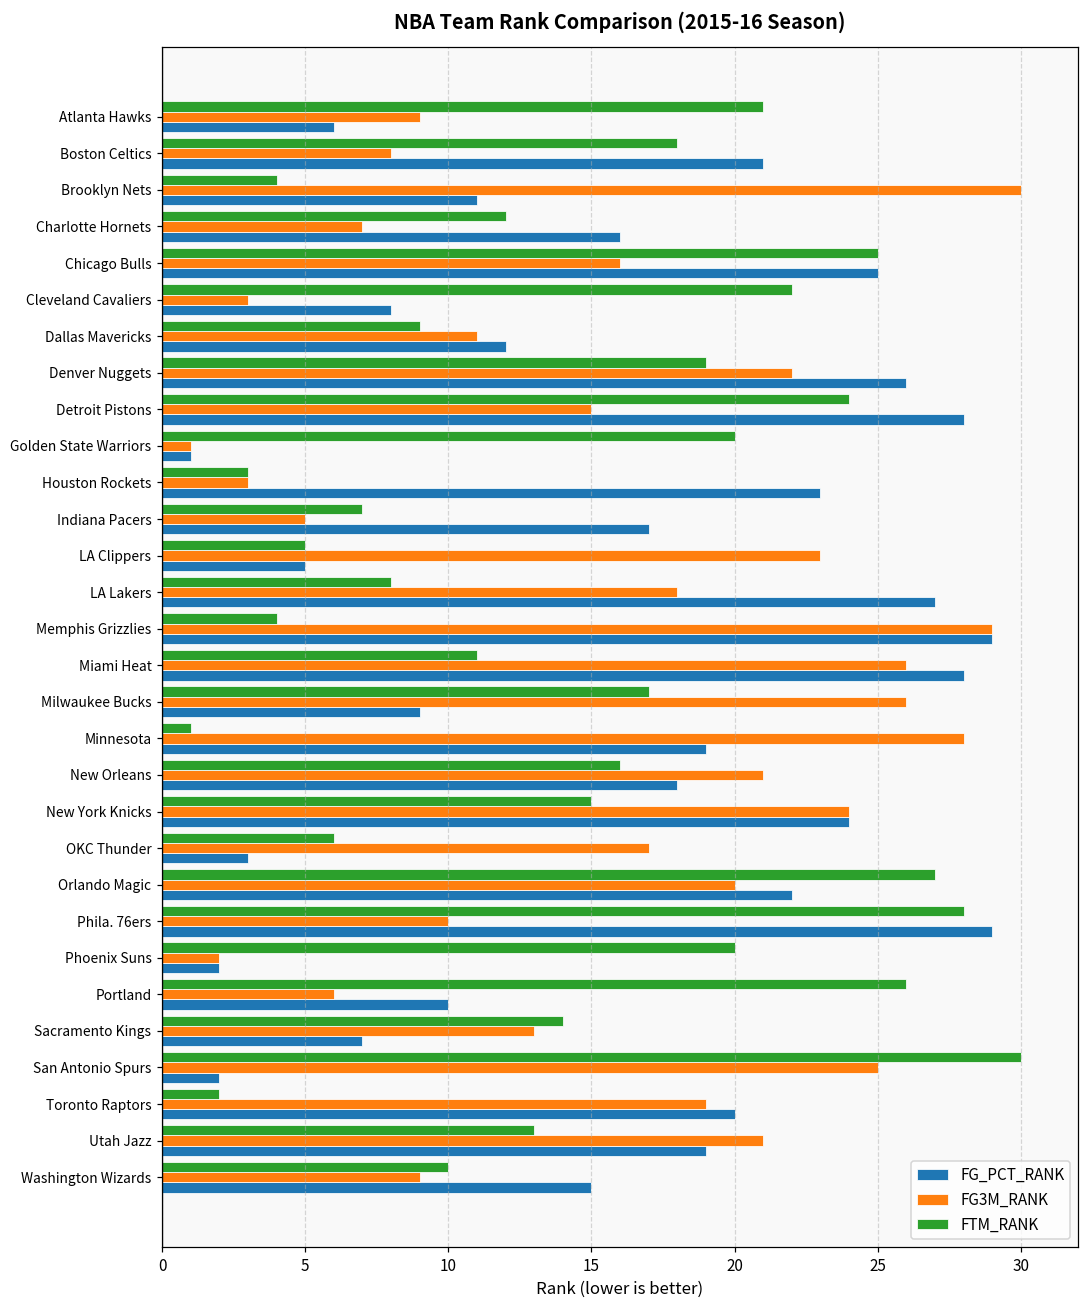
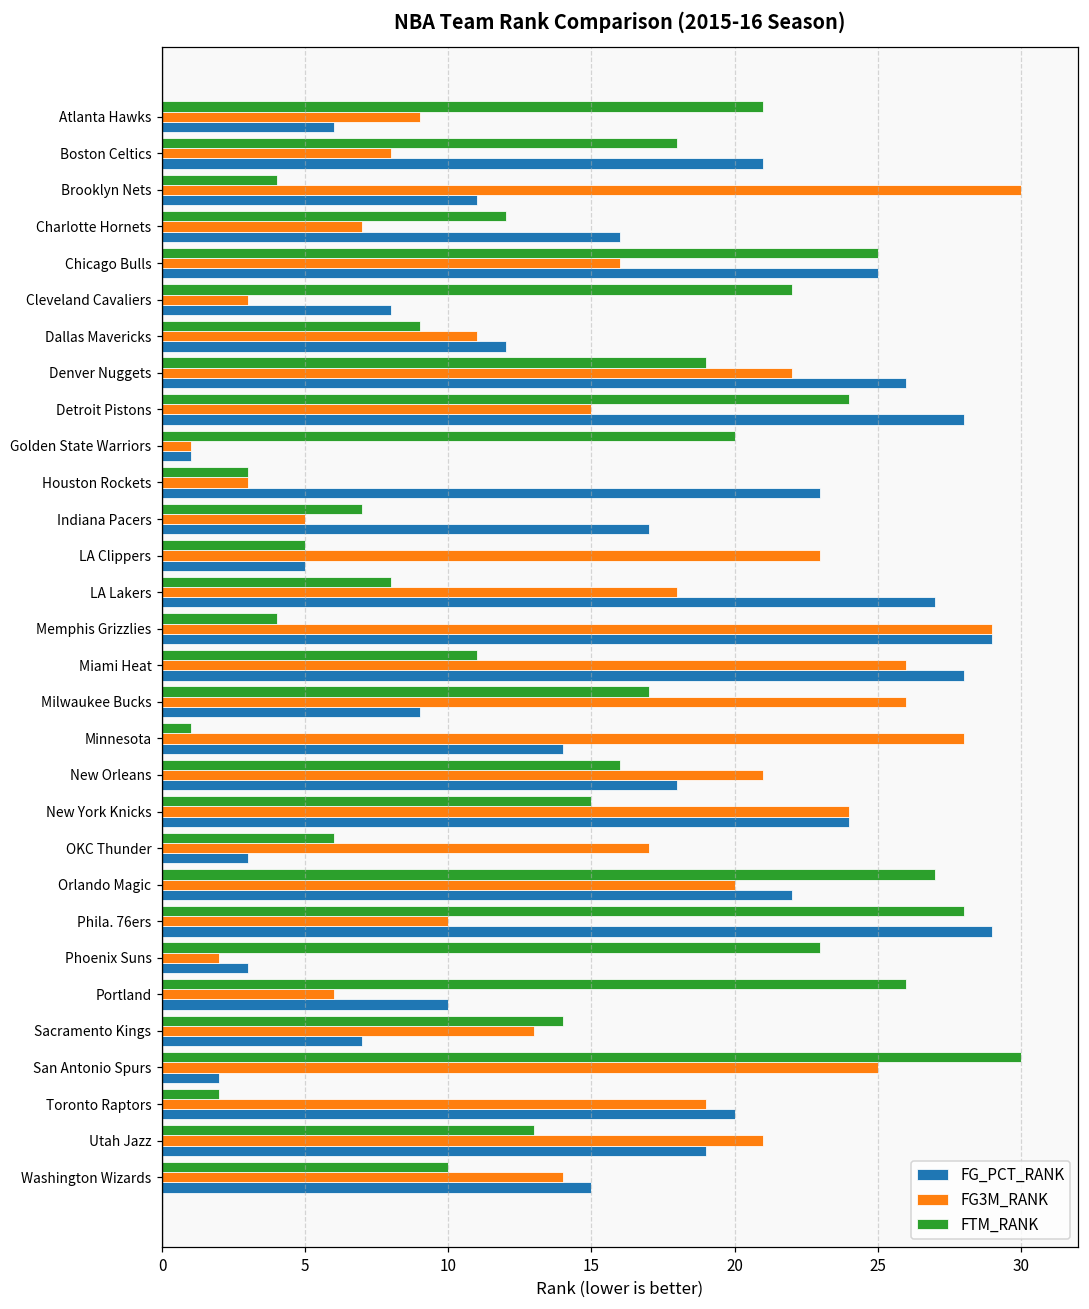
FG_PCT_RANK, Minnesota: 19 -> 14
FTM_RANK, Phoenix Suns: 20 -> 23
FG_PCT_RANK, Phoenix Suns: 2 -> 3
FG3M_RANK, Washington Wizards: 9 -> 14
